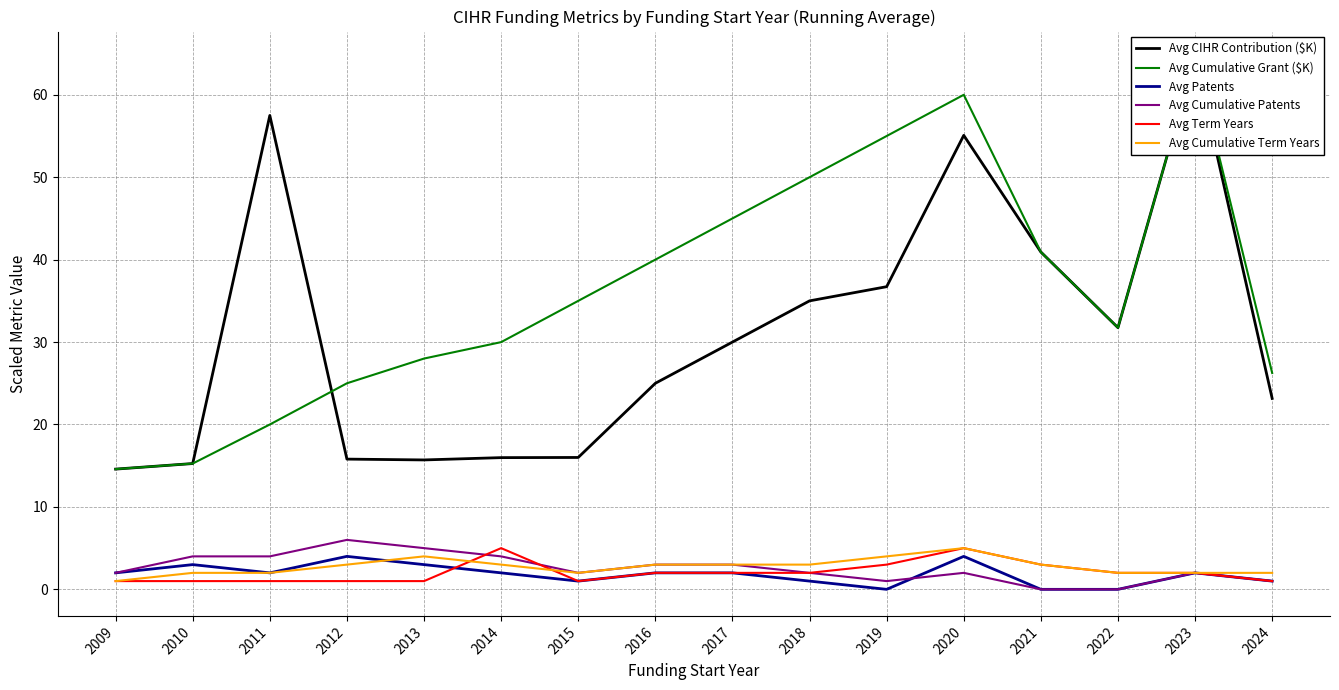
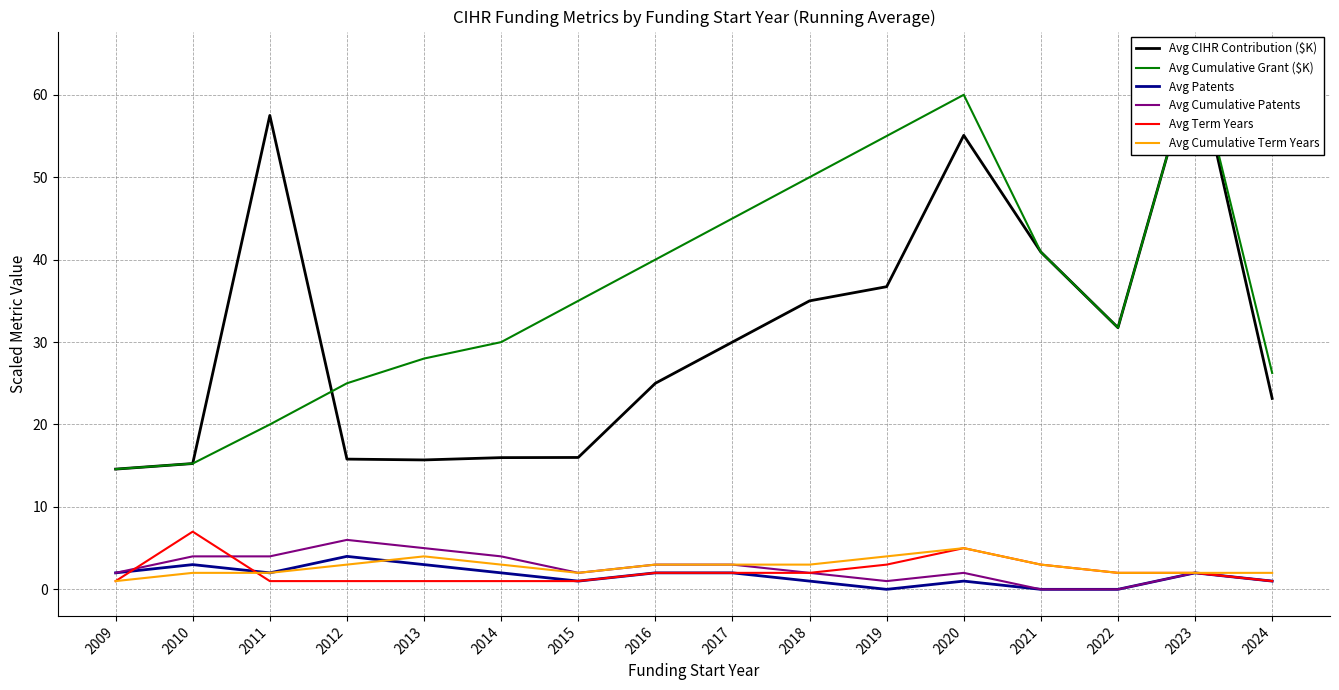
Avg Term Years, 2010: 1 -> 7
Avg Term Years, 2014: 5 -> 1
Avg Patents, 2020: 4 -> 1
